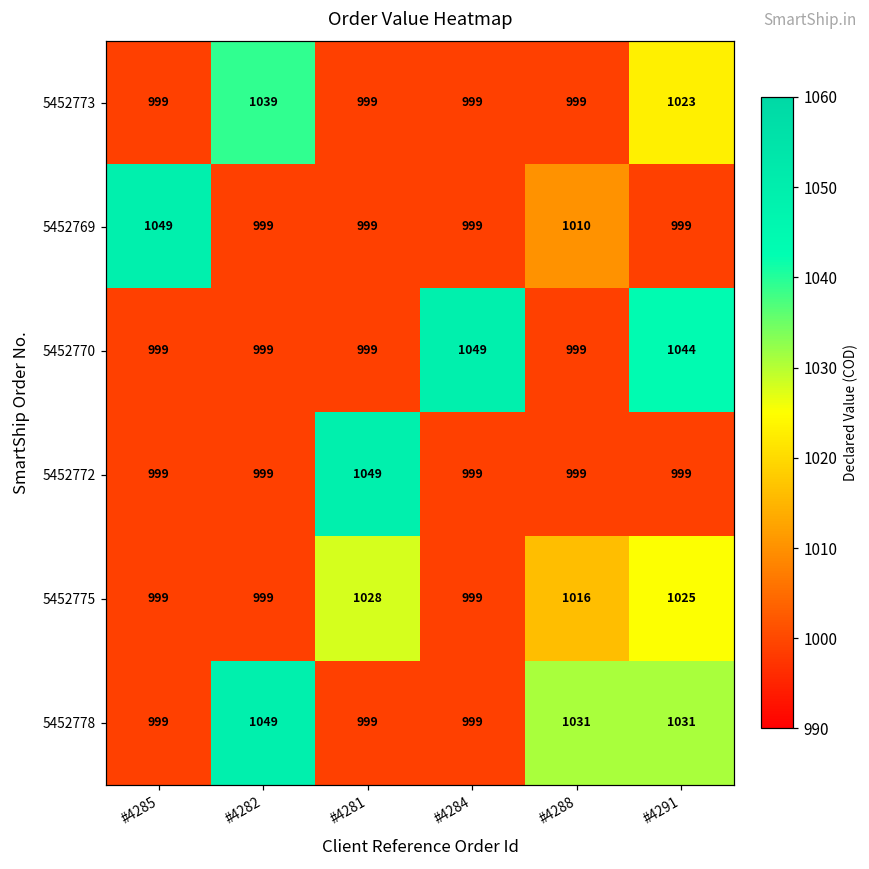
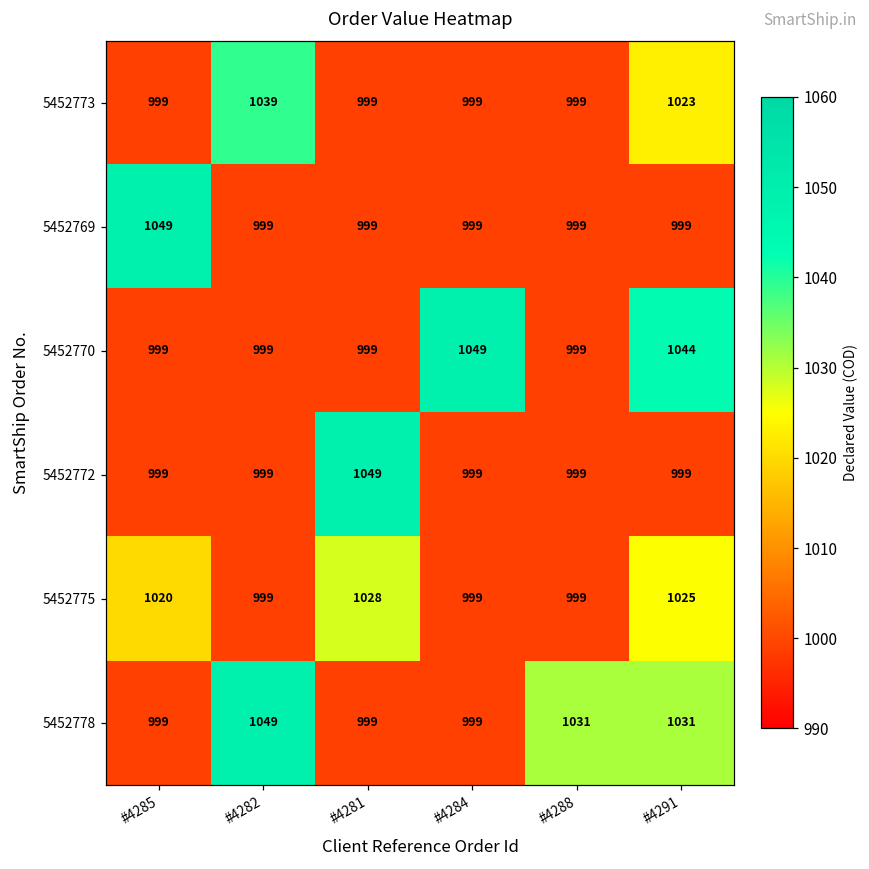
5452769, #4288: 1010 -> 999
5452775, #4285: 999 -> 1020
5452775, #4288: 1016 -> 999
